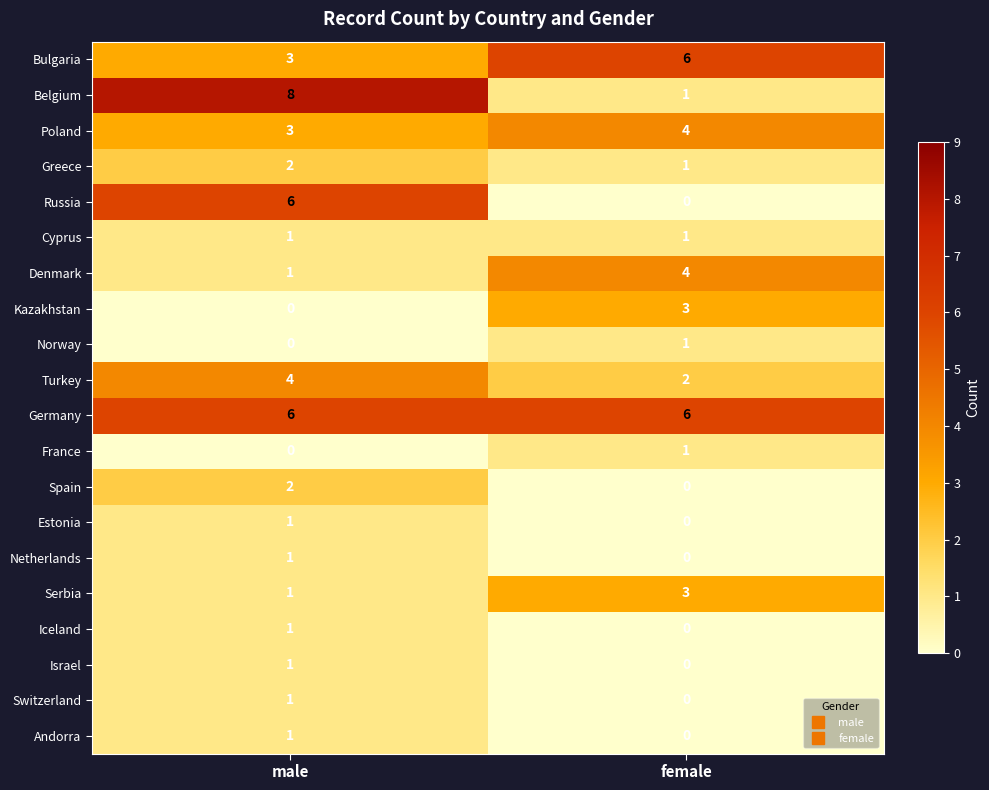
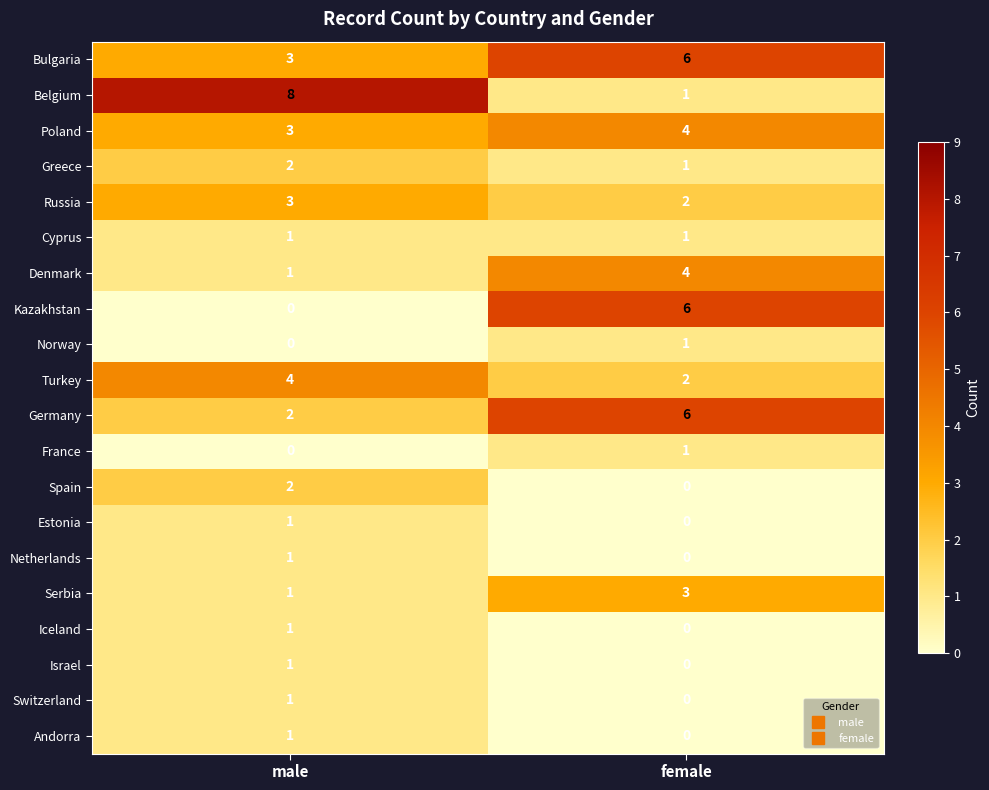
Russia, male: 6 -> 3
Russia, female: 0 -> 2
Kazakhstan, female: 3 -> 6
Germany, male: 6 -> 2
